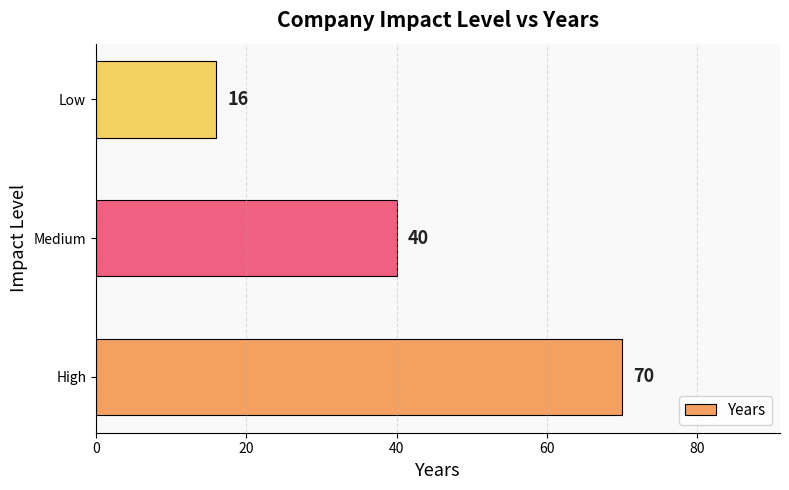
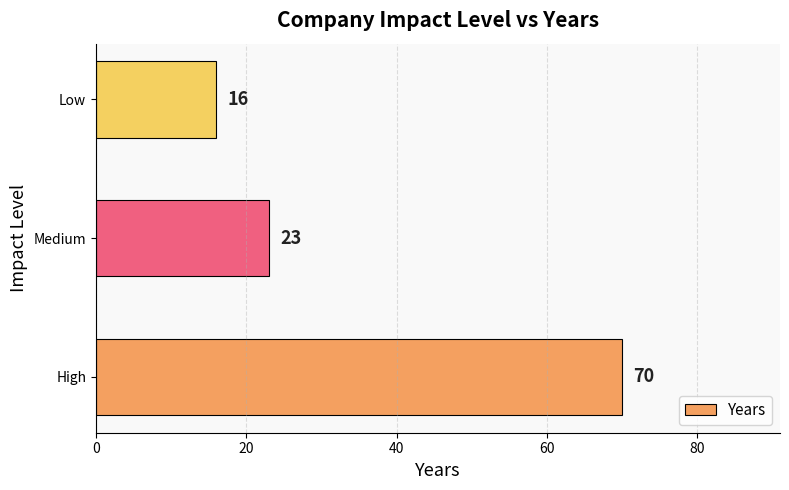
Medium: 40 -> 23
